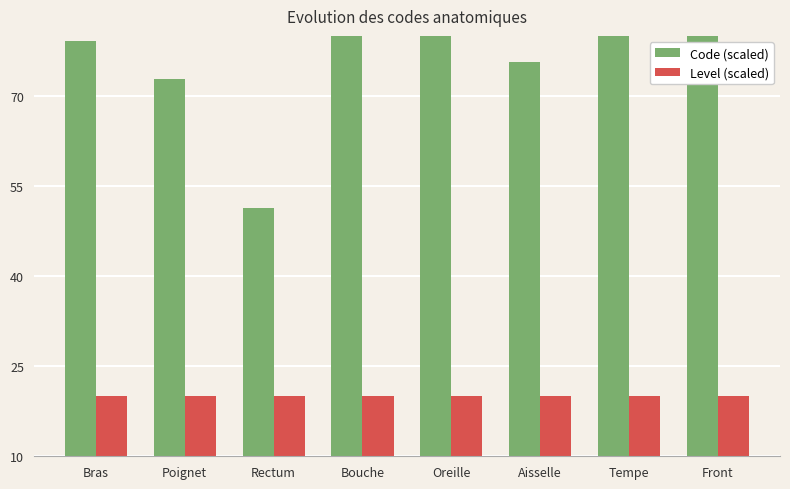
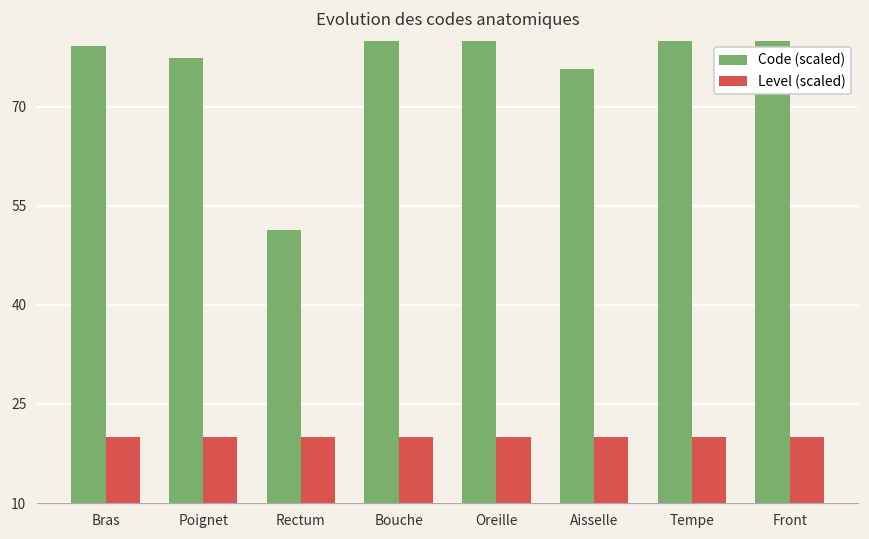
Code (scaled), Poignet: 73 -> 77
